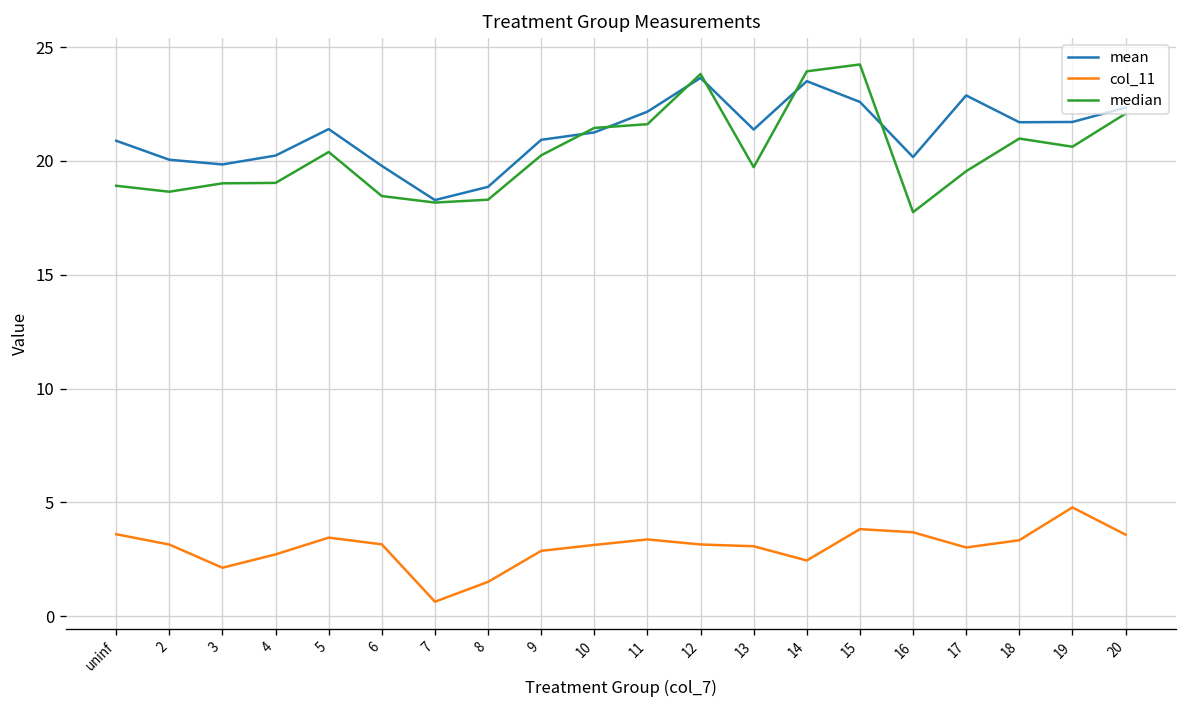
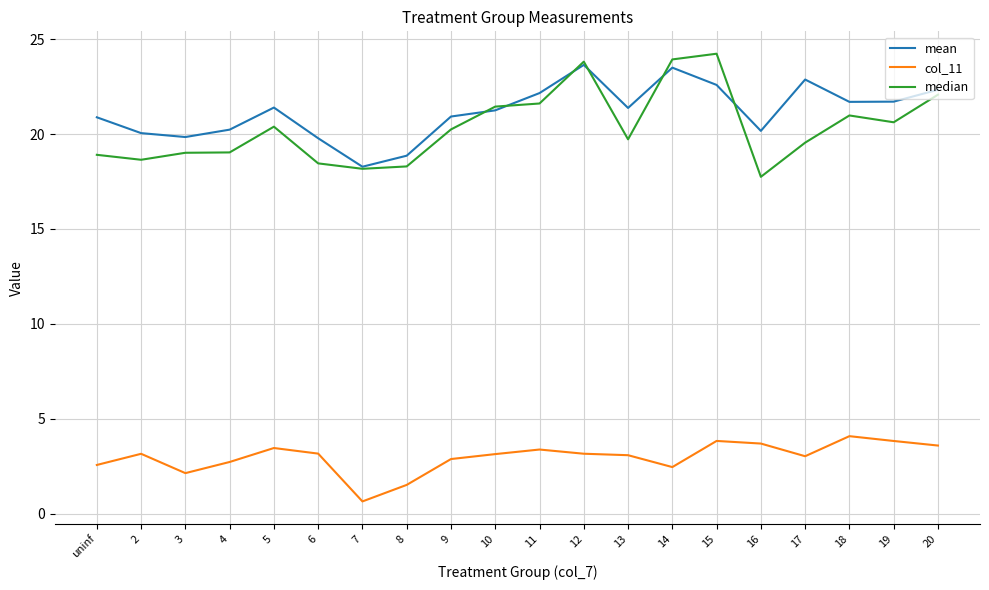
col_11, uninf: 3.6 -> 2.6
col_11, 18: 3.3 -> 4.1
col_11, 19: 4.8 -> 3.8
